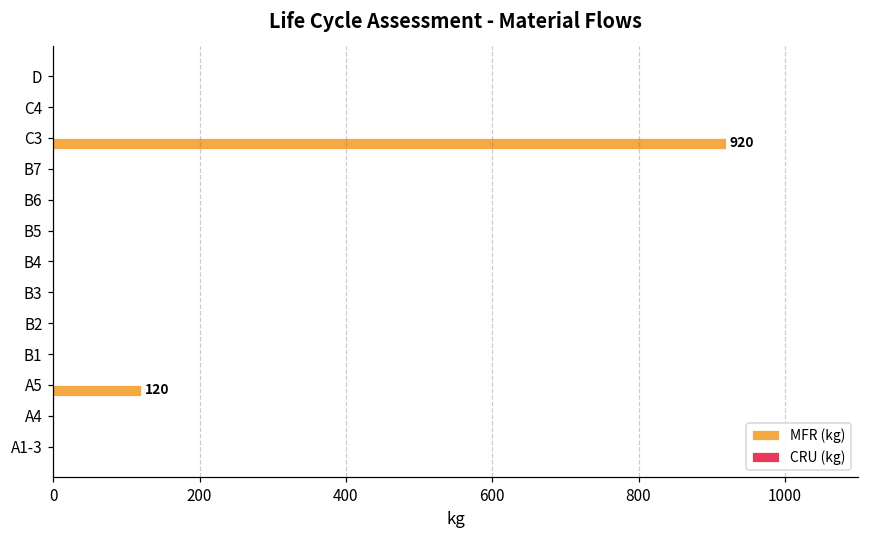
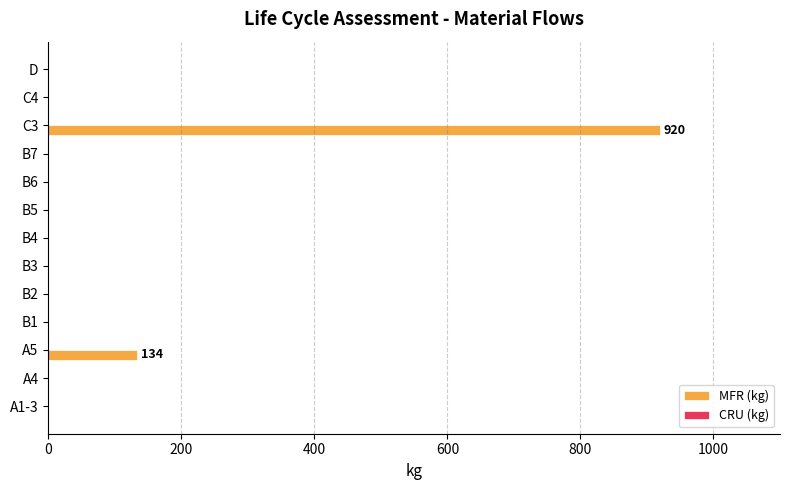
MFR (kg), A5: 120 -> 134
